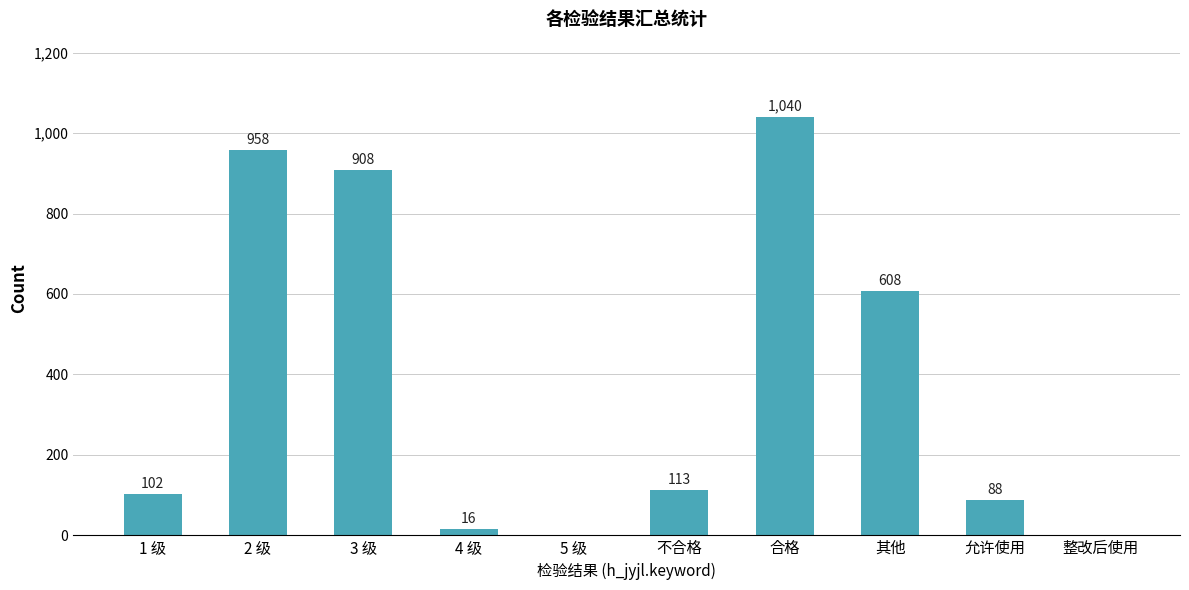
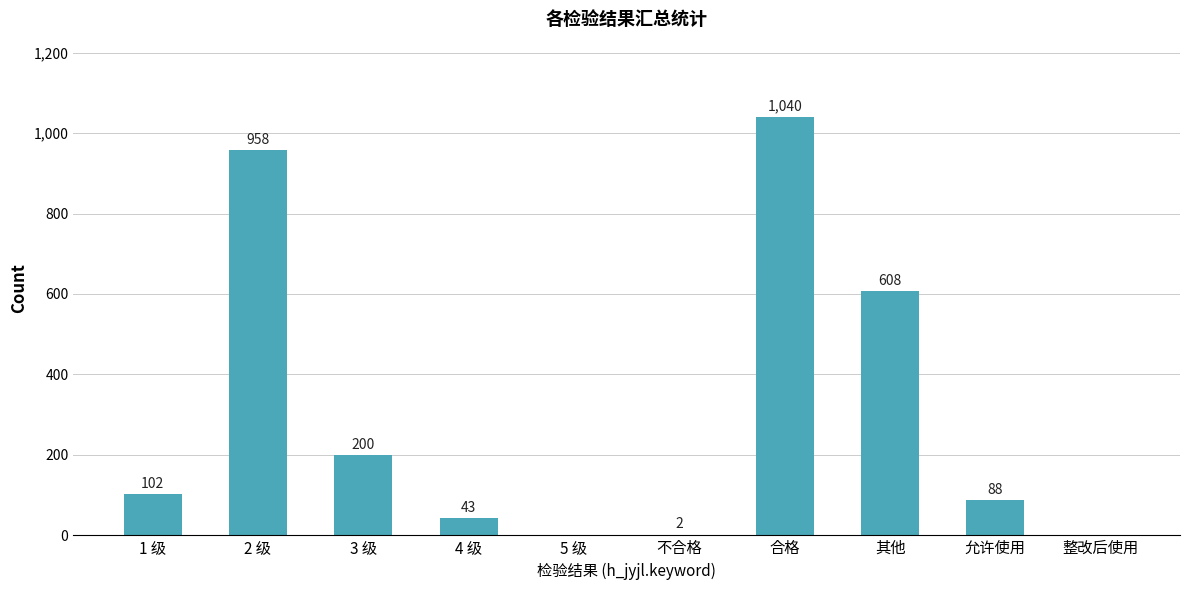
3 级: 908 -> 200
4 级: 16 -> 43
不合格: 113 -> 2
